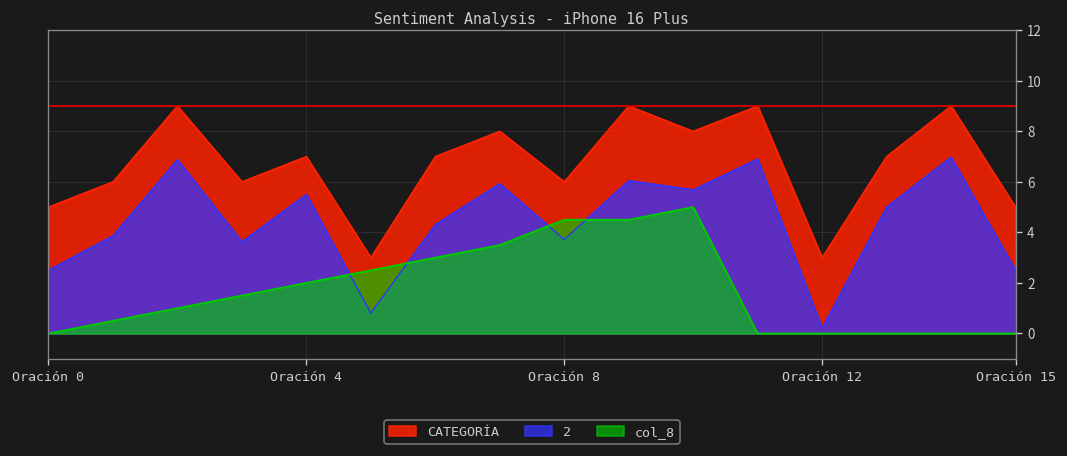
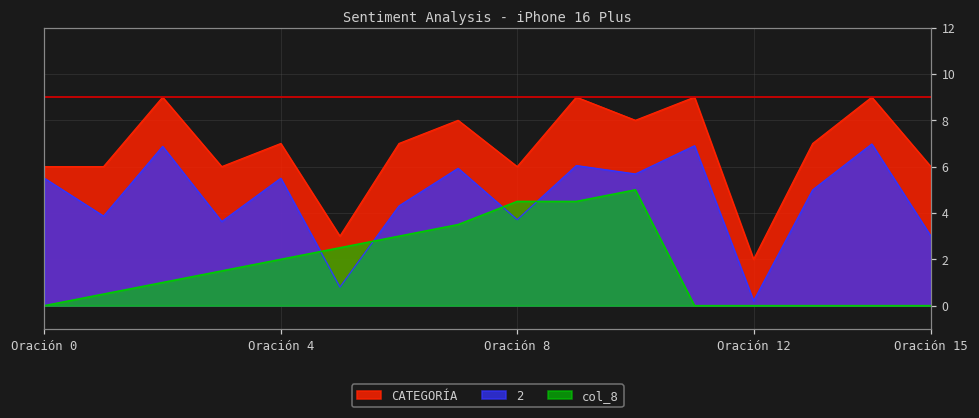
CATEGORÍA, Oración 0: 5 -> 6
2, Oración 0: 2.5 -> 5.5
CATEGORÍA, Oración 12: 3 -> 2
CATEGORÍA, Oración 15: 5 -> 6
2, Oración 15: 2.5 -> 3.0
